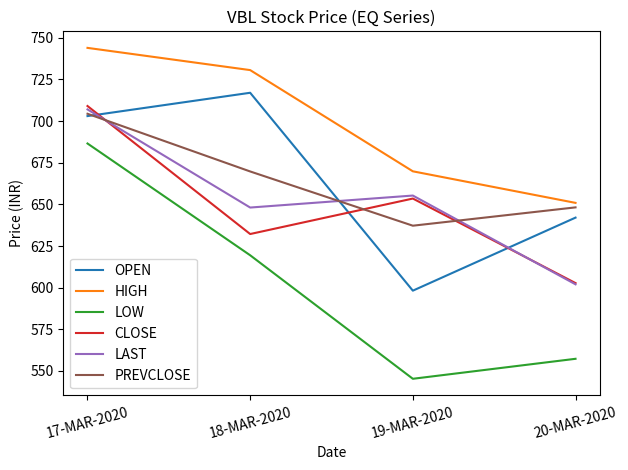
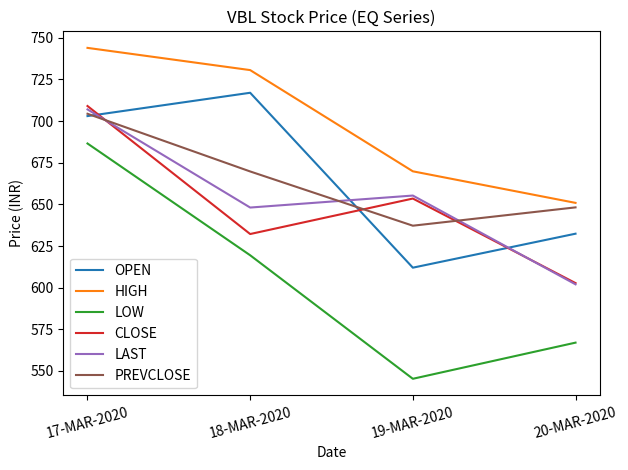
OPEN, 19-MAR-2020: 598 -> 612
OPEN, 20-MAR-2020: 642 -> 632
LOW, 20-MAR-2020: 557 -> 567
